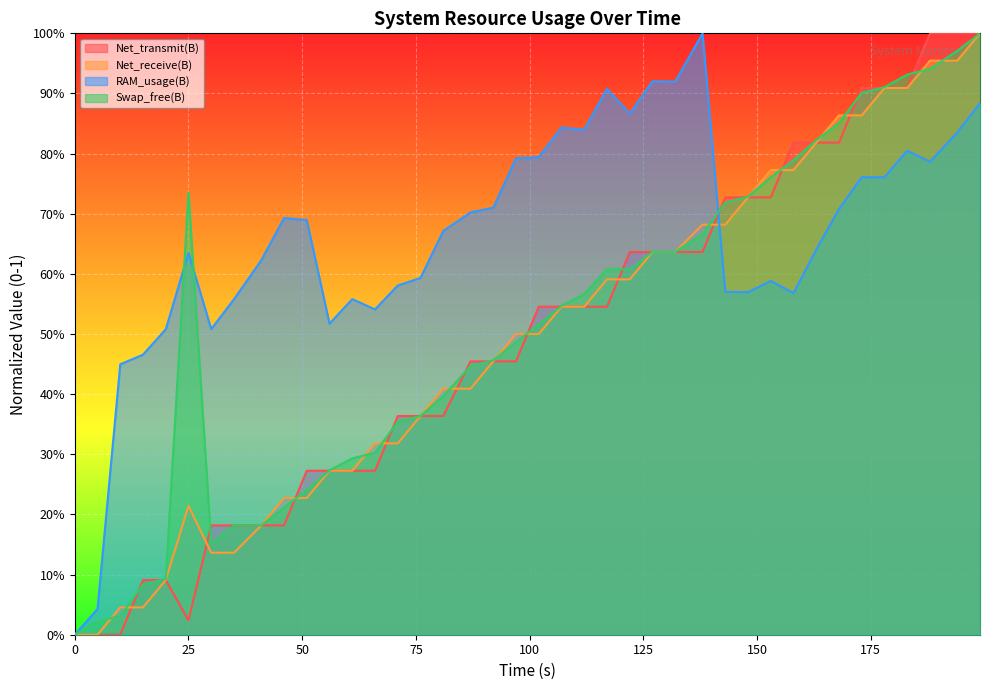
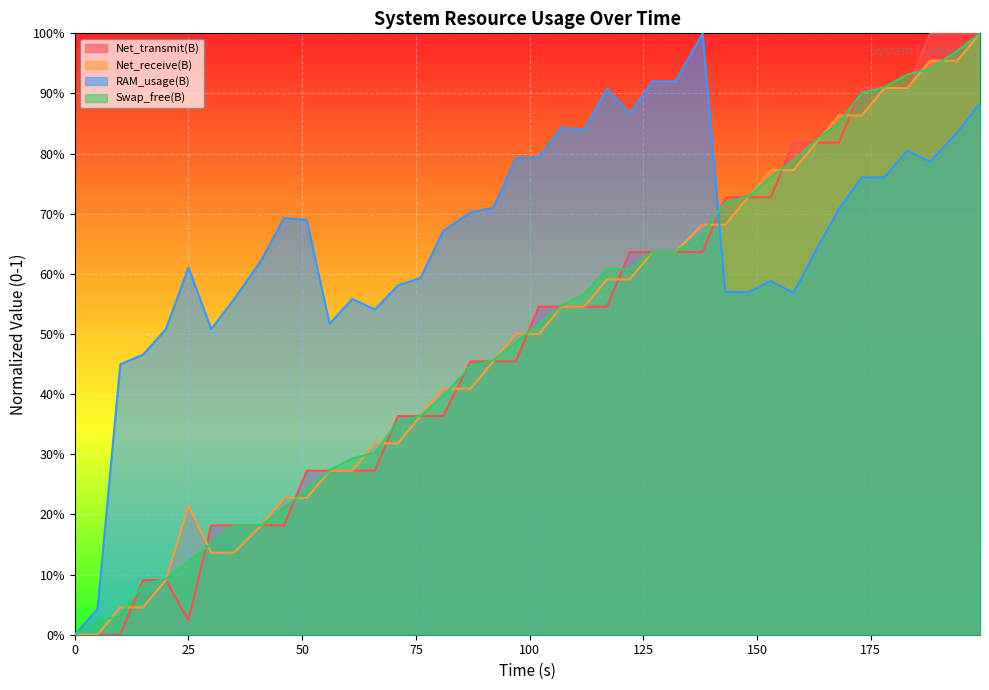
RAM_usage(B), 25: 63% -> 61%
Swap_free(B), 25: 74% -> 12%
